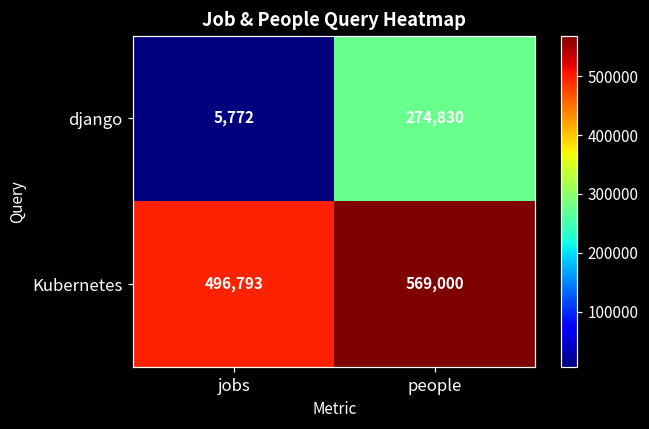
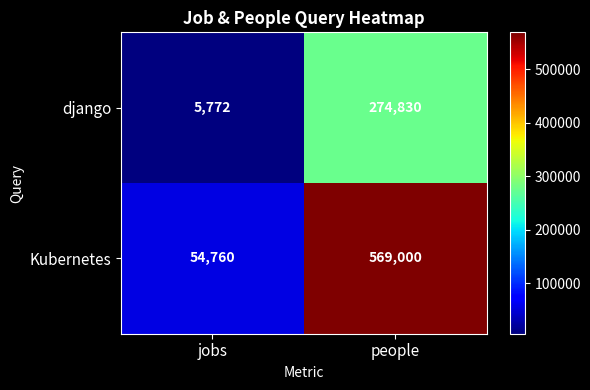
Kubernetes, jobs: 496,793 -> 54,760
